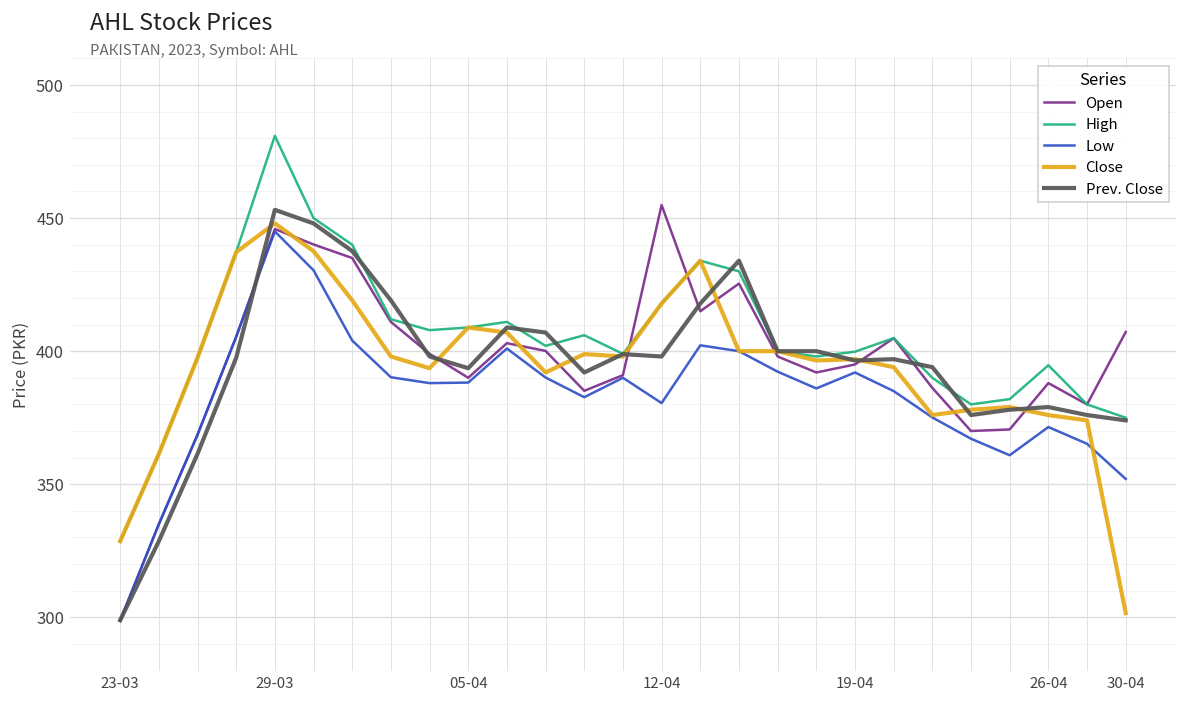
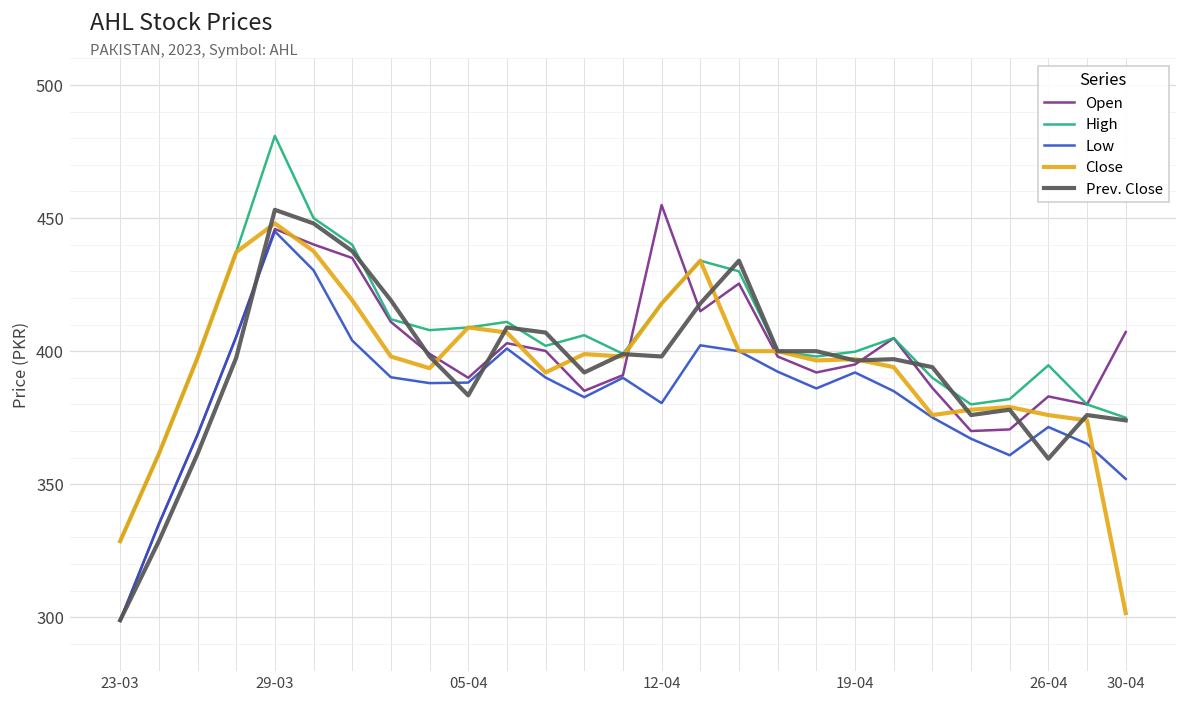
Prev. Close, 05-04: 394 -> 383
Open, 26-04: 388 -> 383
Prev. Close, 26-04: 379 -> 360
